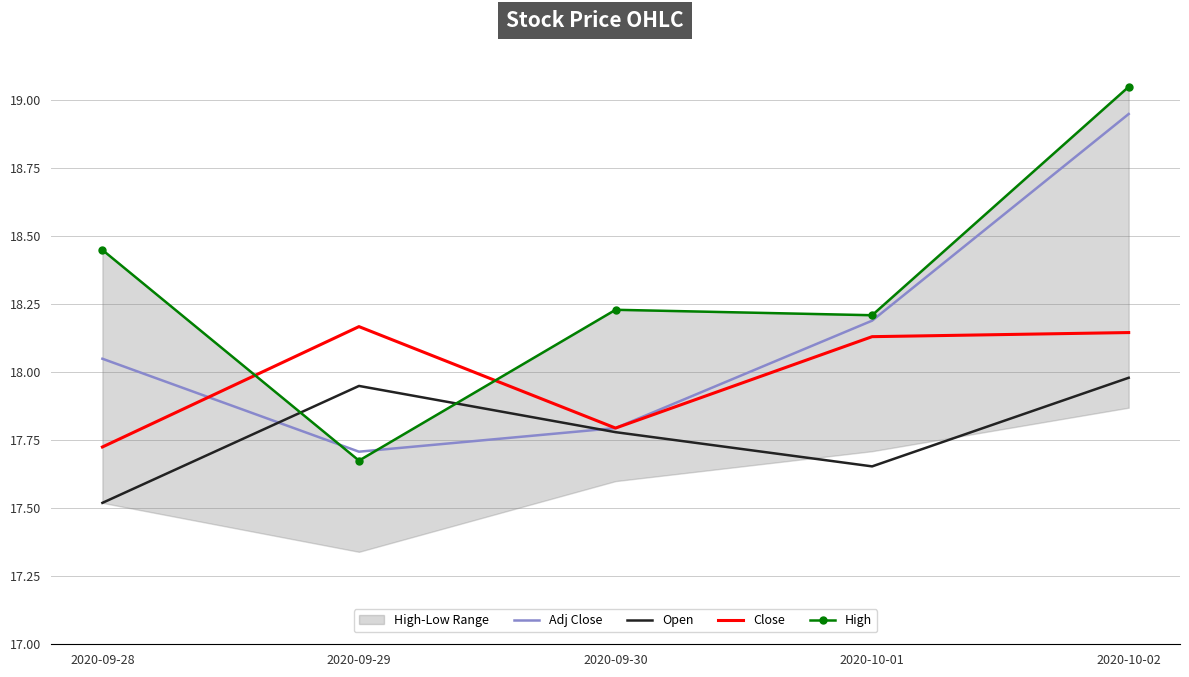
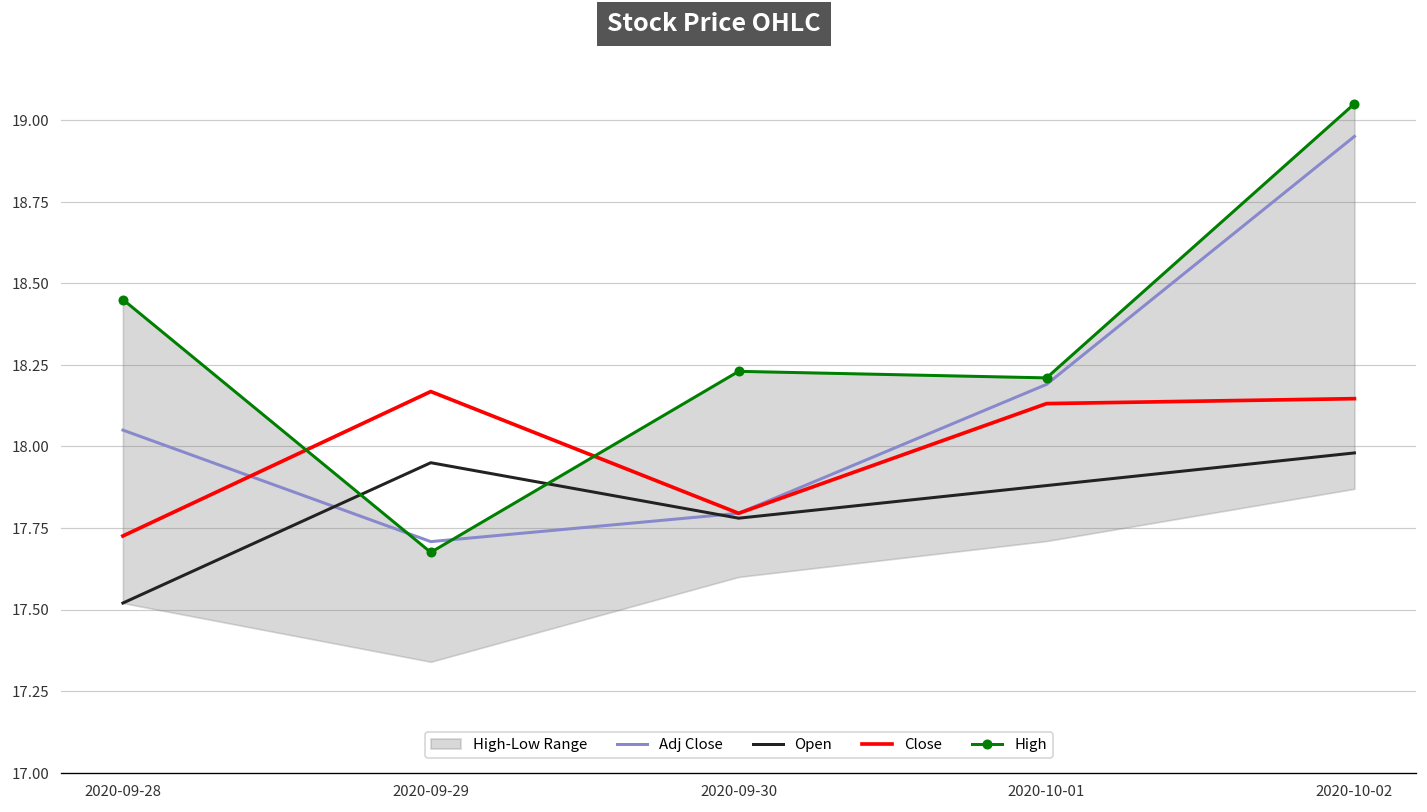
Open, 2020-10-01: 17.65 -> 17.88
